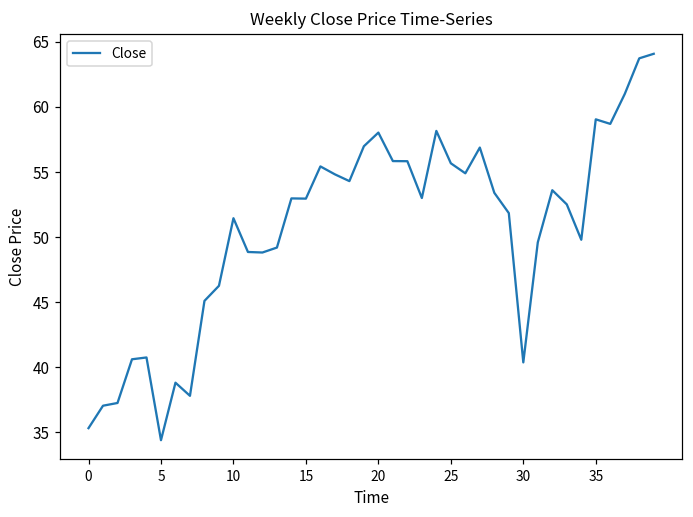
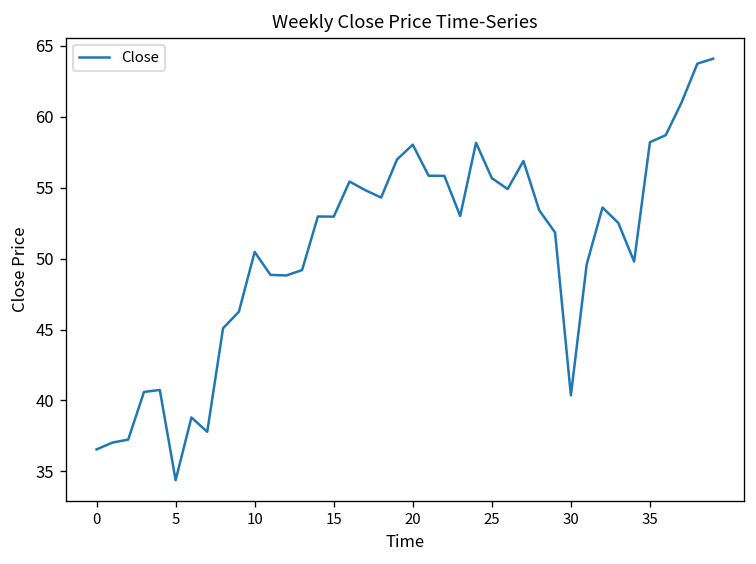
0: 35.3 -> 36.5
10: 51.4 -> 50.5
35: 59.0 -> 58.2
